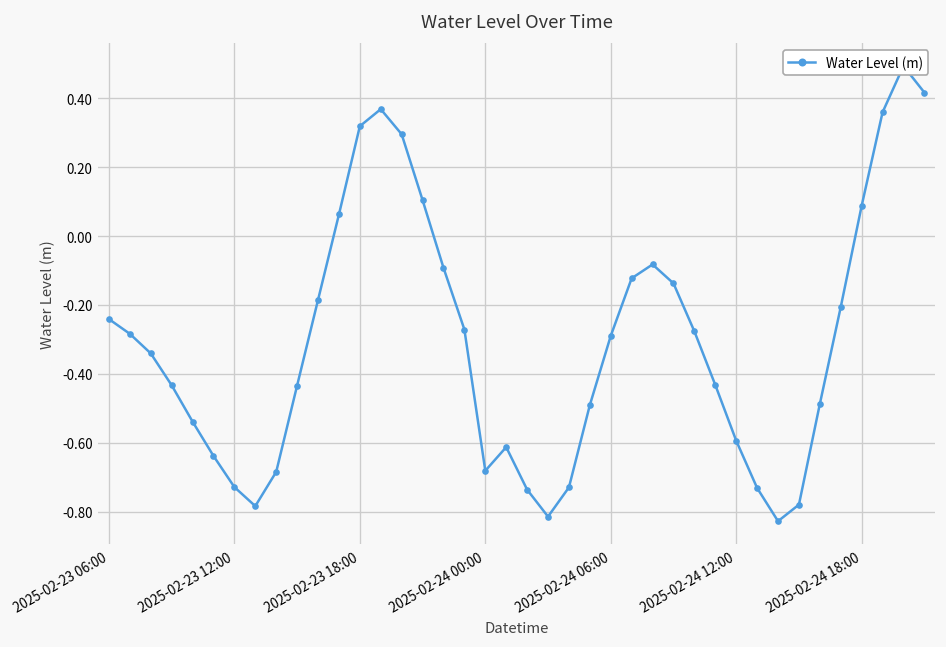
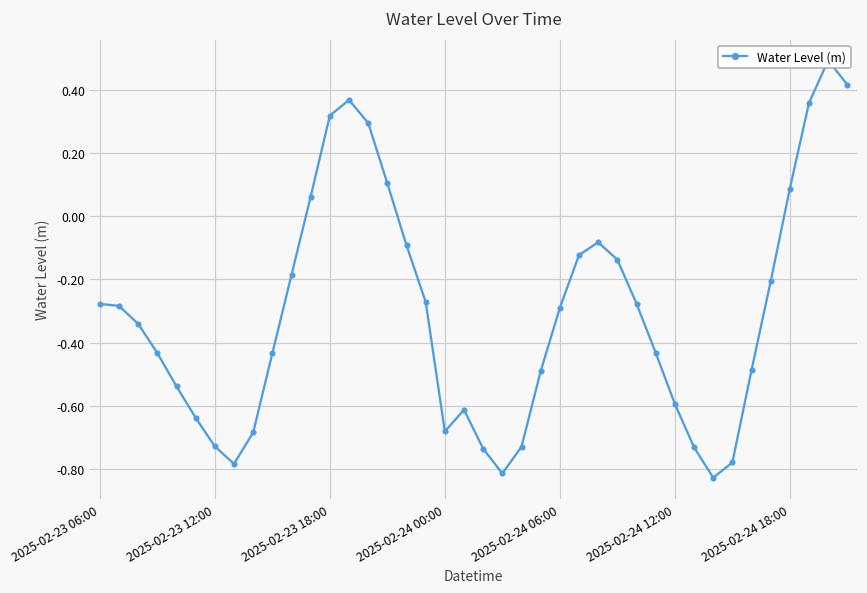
2025-02-23 06:00: -0.24 -> -0.28
